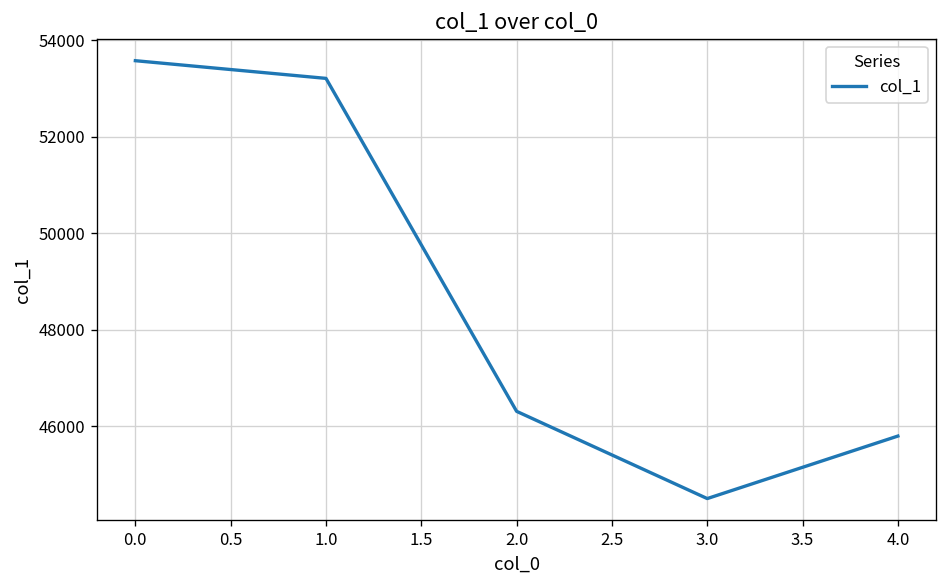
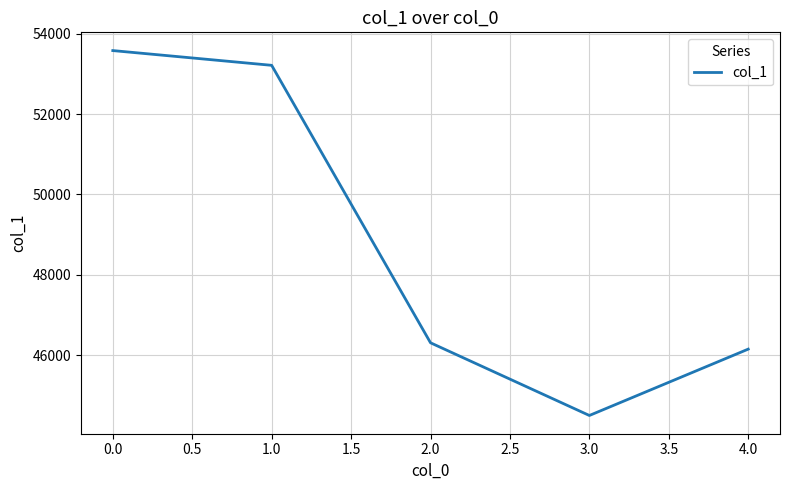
4.0: 45800 -> 46100
